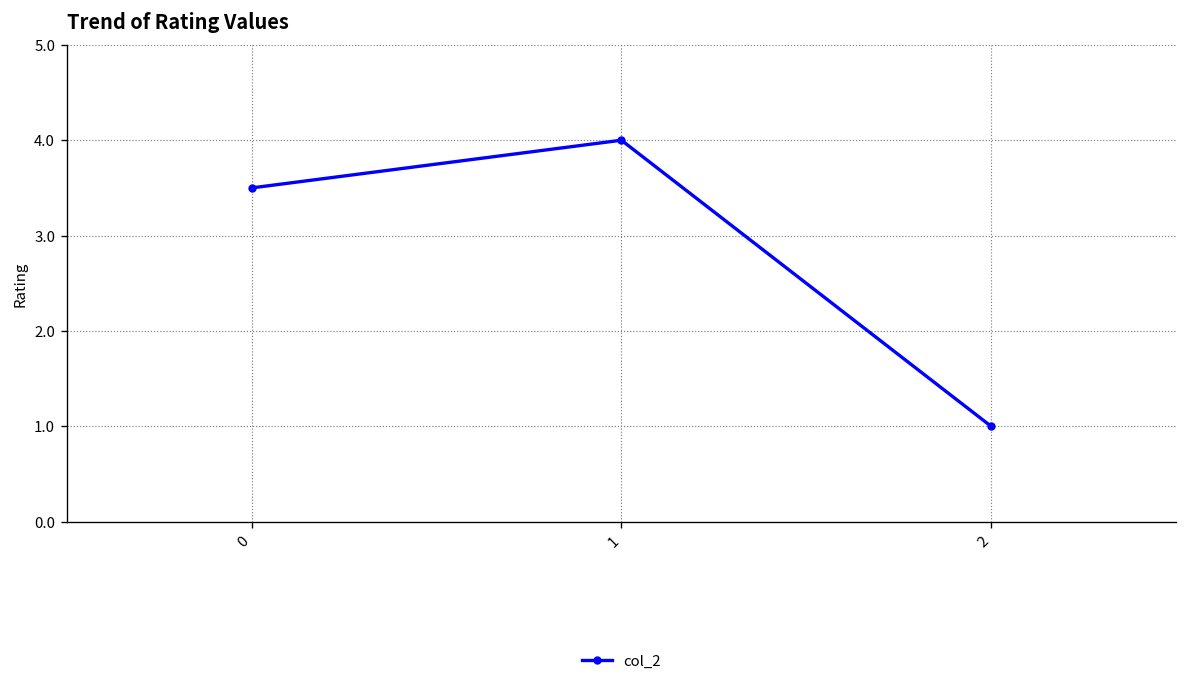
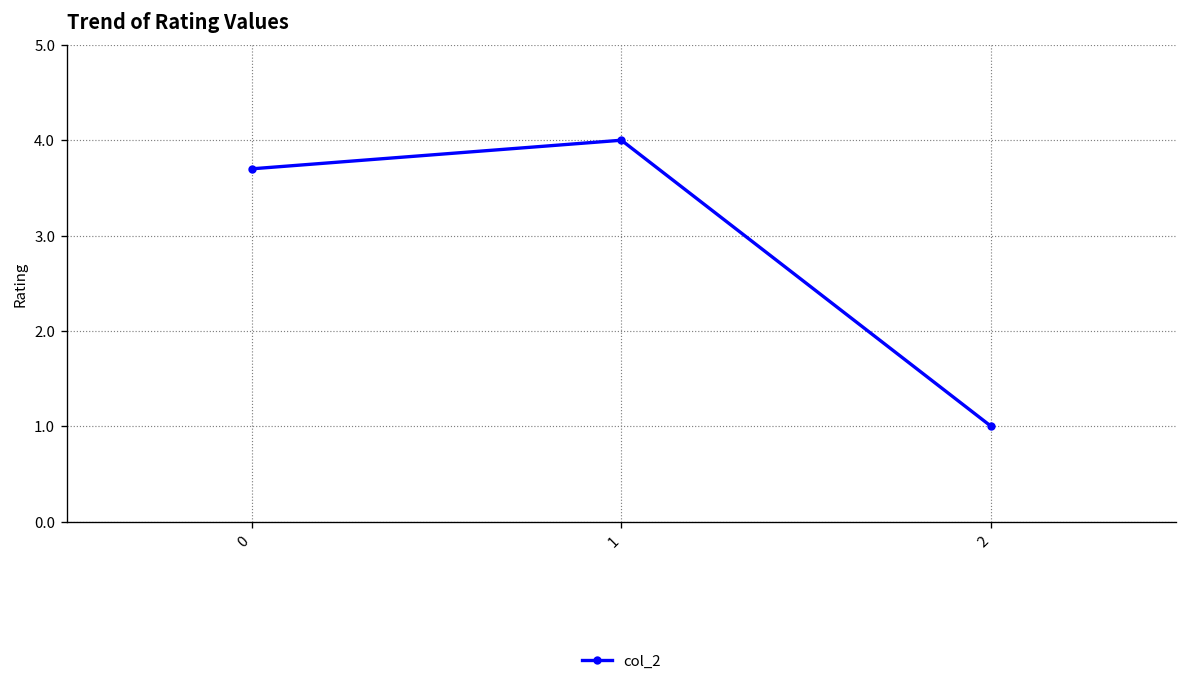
0: 3.5 -> 3.7
